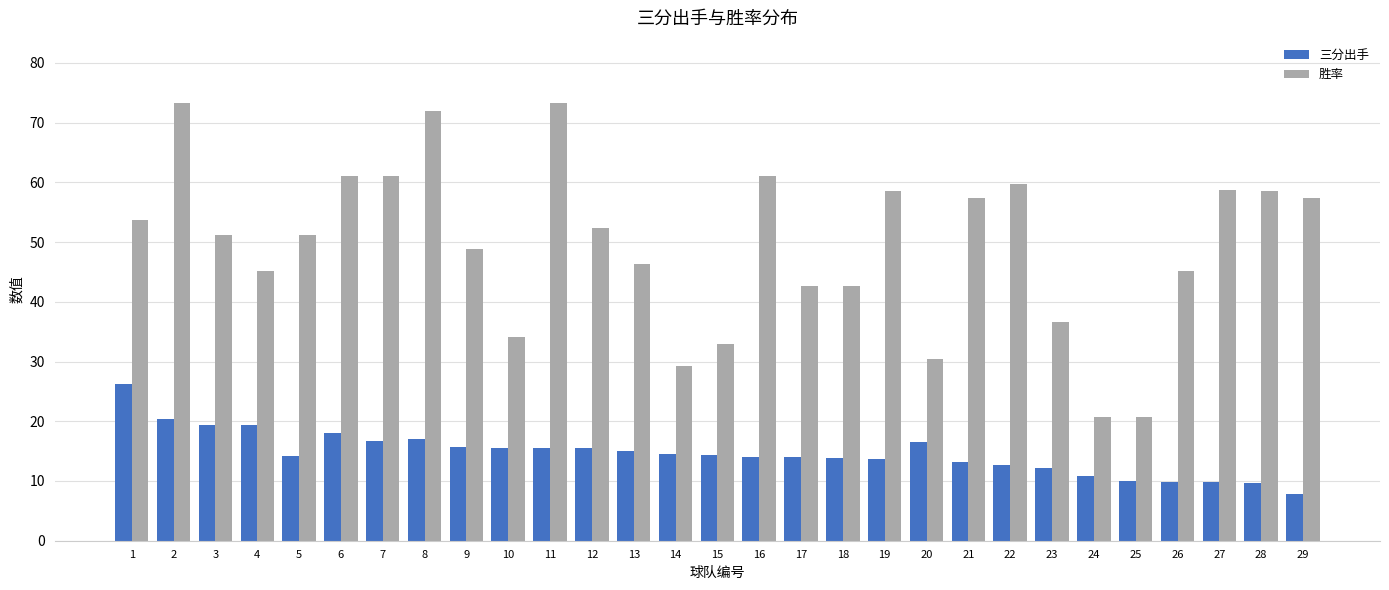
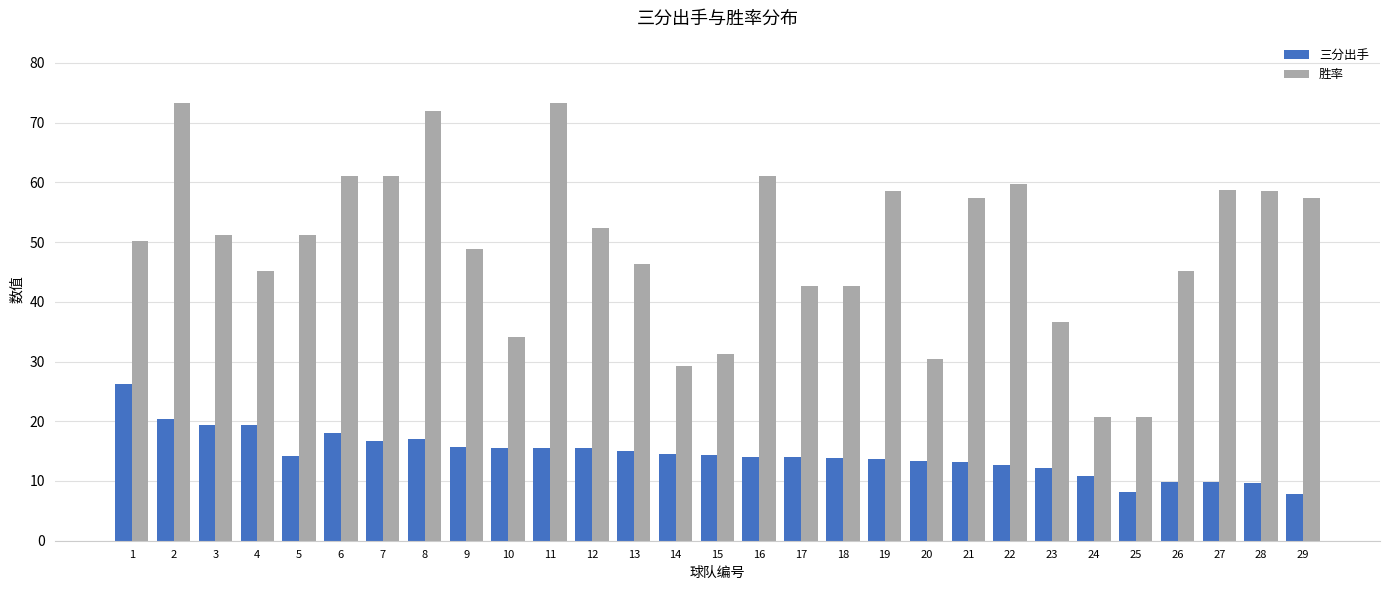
胜率, 1: 54 -> 50
胜率, 15: 33 -> 31
三分出手, 20: 17 -> 13
三分出手, 25: 10 -> 8
